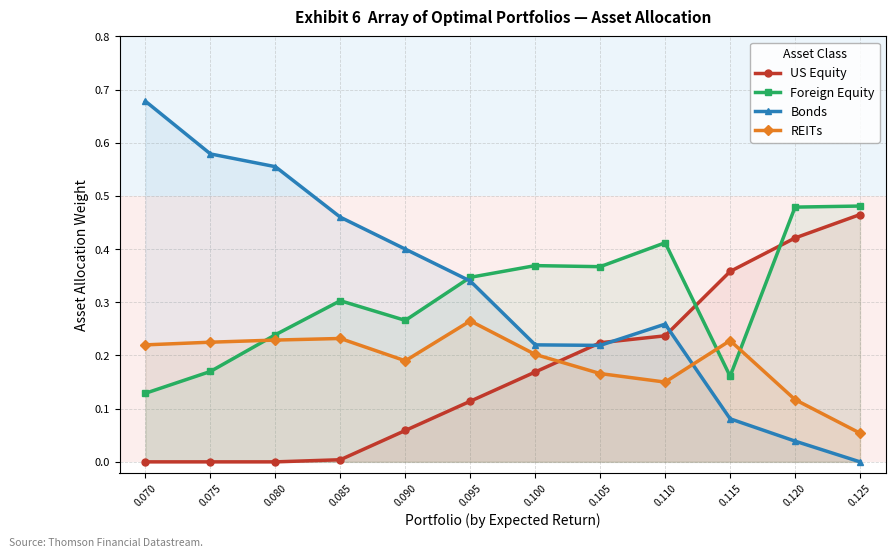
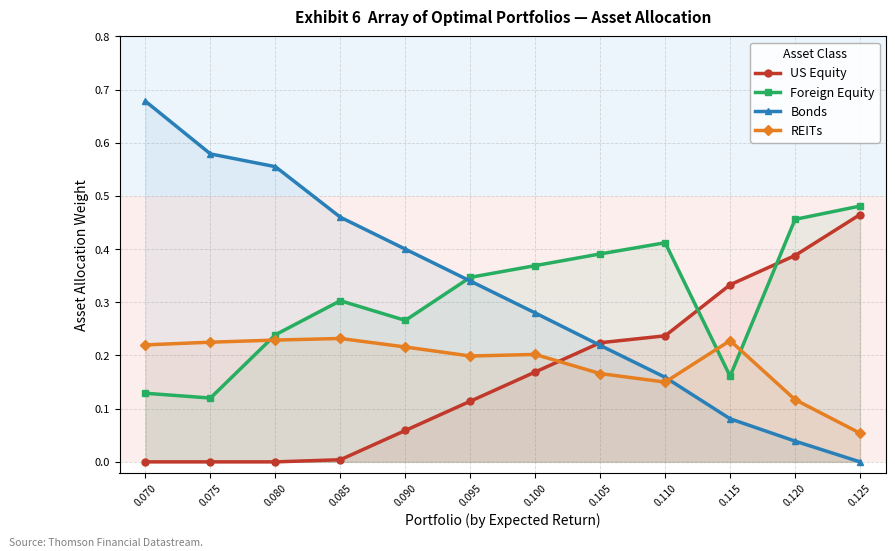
Foreign Equity, 0.075: 0.17 -> 0.12
REITs, 0.090: 0.19 -> 0.22
REITs, 0.095: 0.27 -> 0.20
Bonds, 0.100: 0.22 -> 0.28
Foreign Equity, 0.105: 0.37 -> 0.39
Bonds, 0.110: 0.26 -> 0.16
US Equity, 0.115: 0.36 -> 0.33
US Equity, 0.120: 0.42 -> 0.39
Foreign Equity, 0.120: 0.48 -> 0.46
